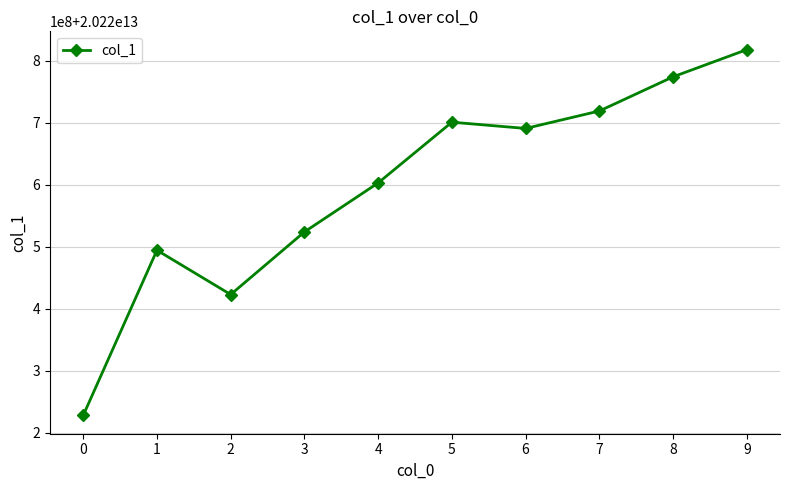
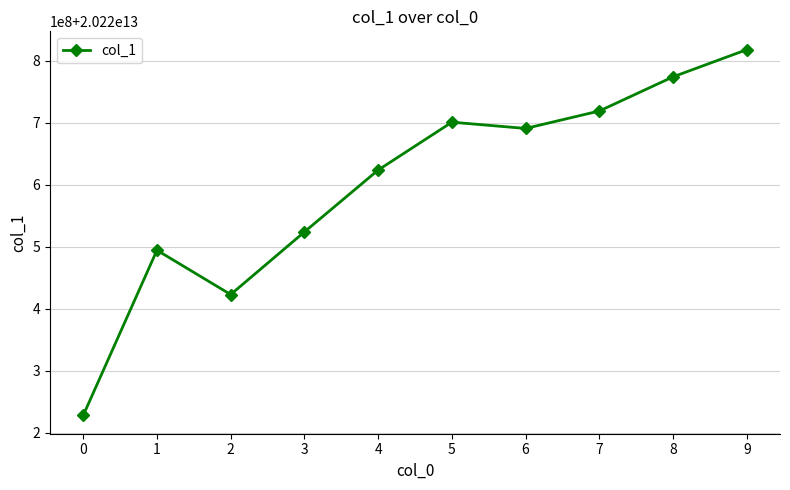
4: 20220600000000 -> 20220620000000
